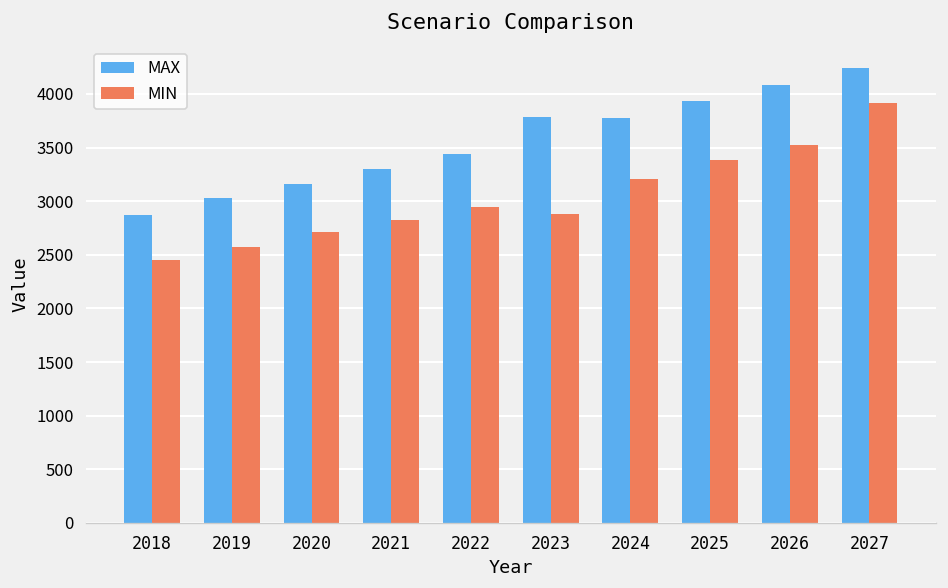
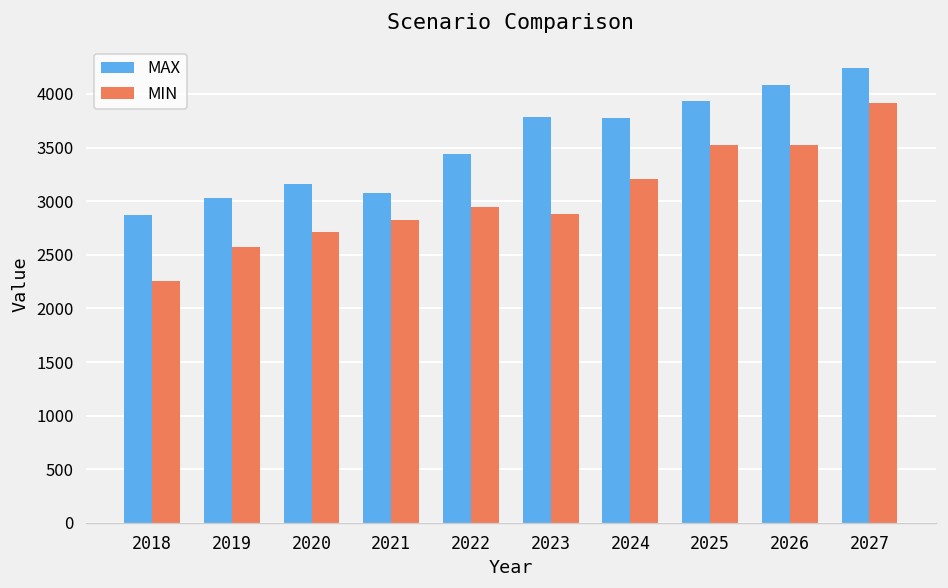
MIN, 2018: 2500 -> 2300
MAX, 2021: 3300 -> 3100
MIN, 2025: 3400 -> 3500
